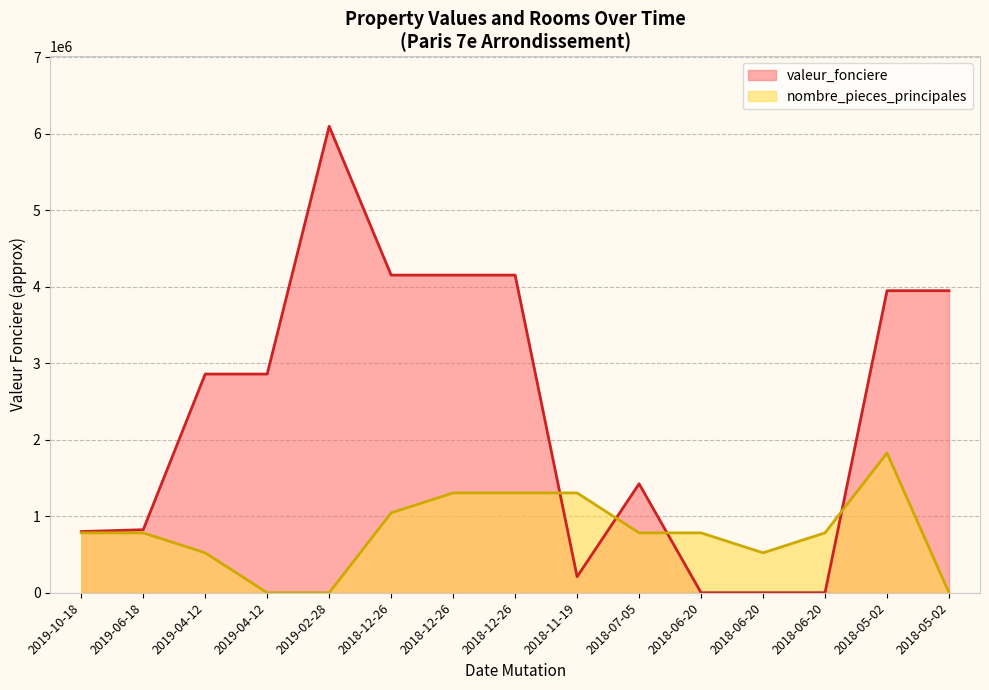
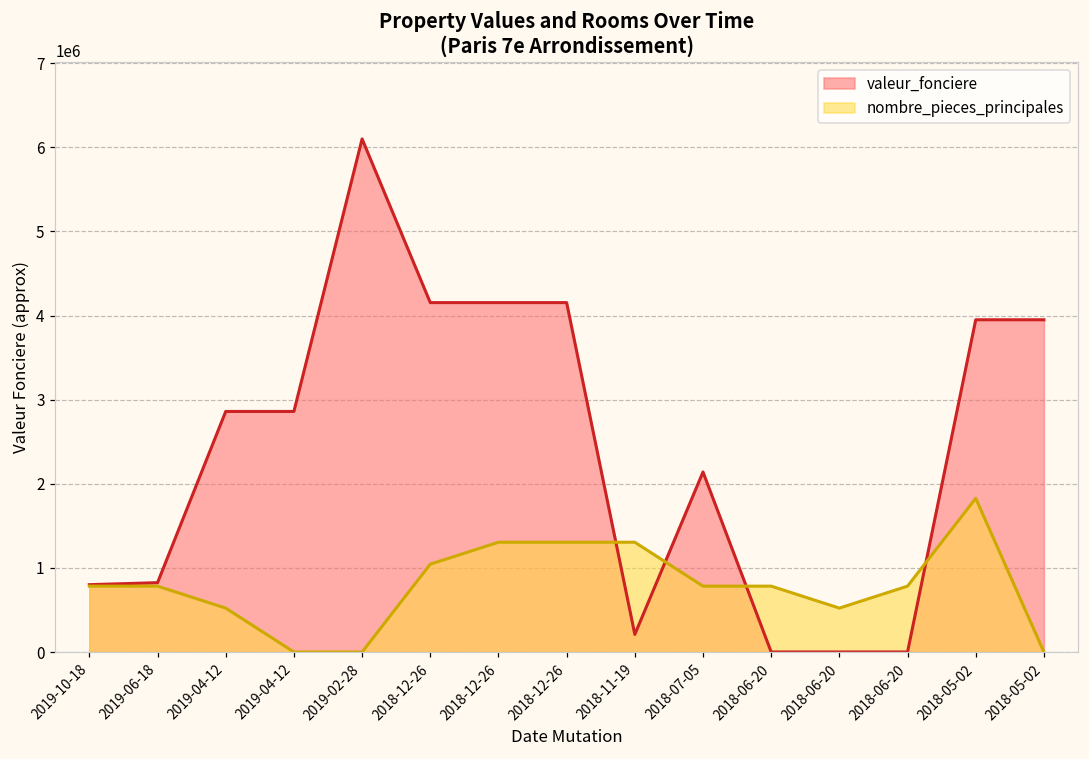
valeur_fonciere, 2018-07-05: 1400000 -> 2100000
